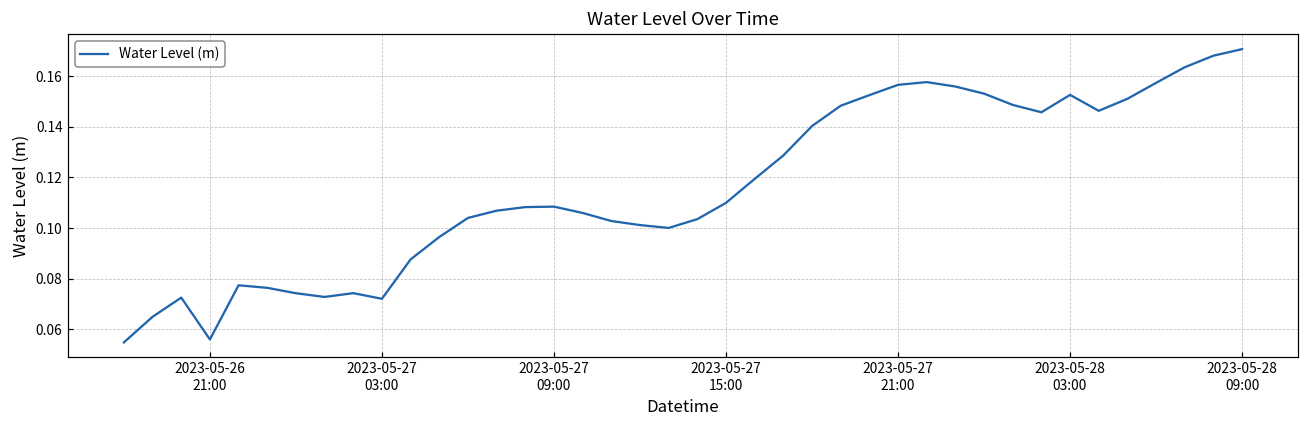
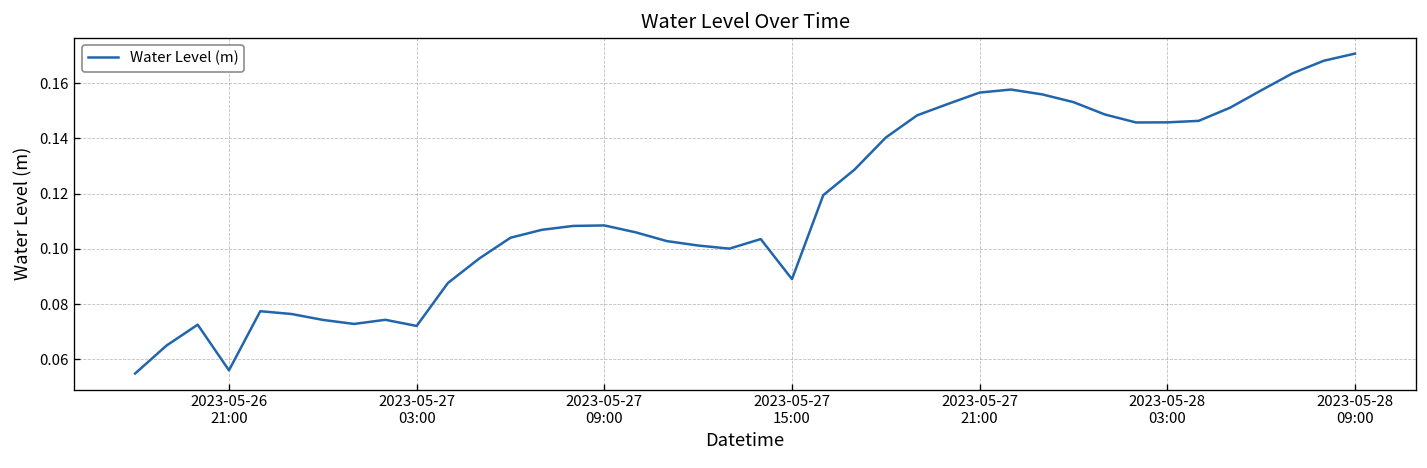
2023-05-27 15:00: 0.110 -> 0.089
2023-05-28 03:00: 0.153 -> 0.146
